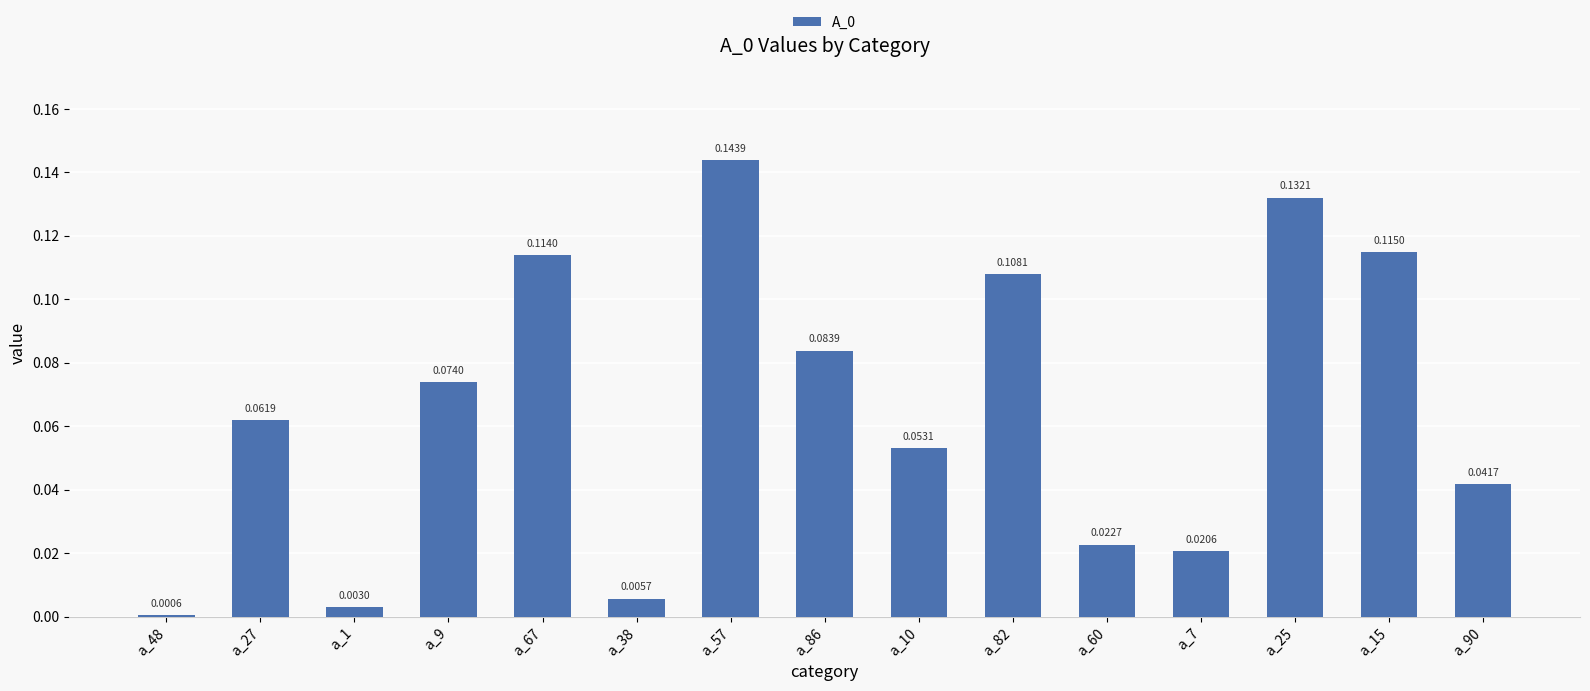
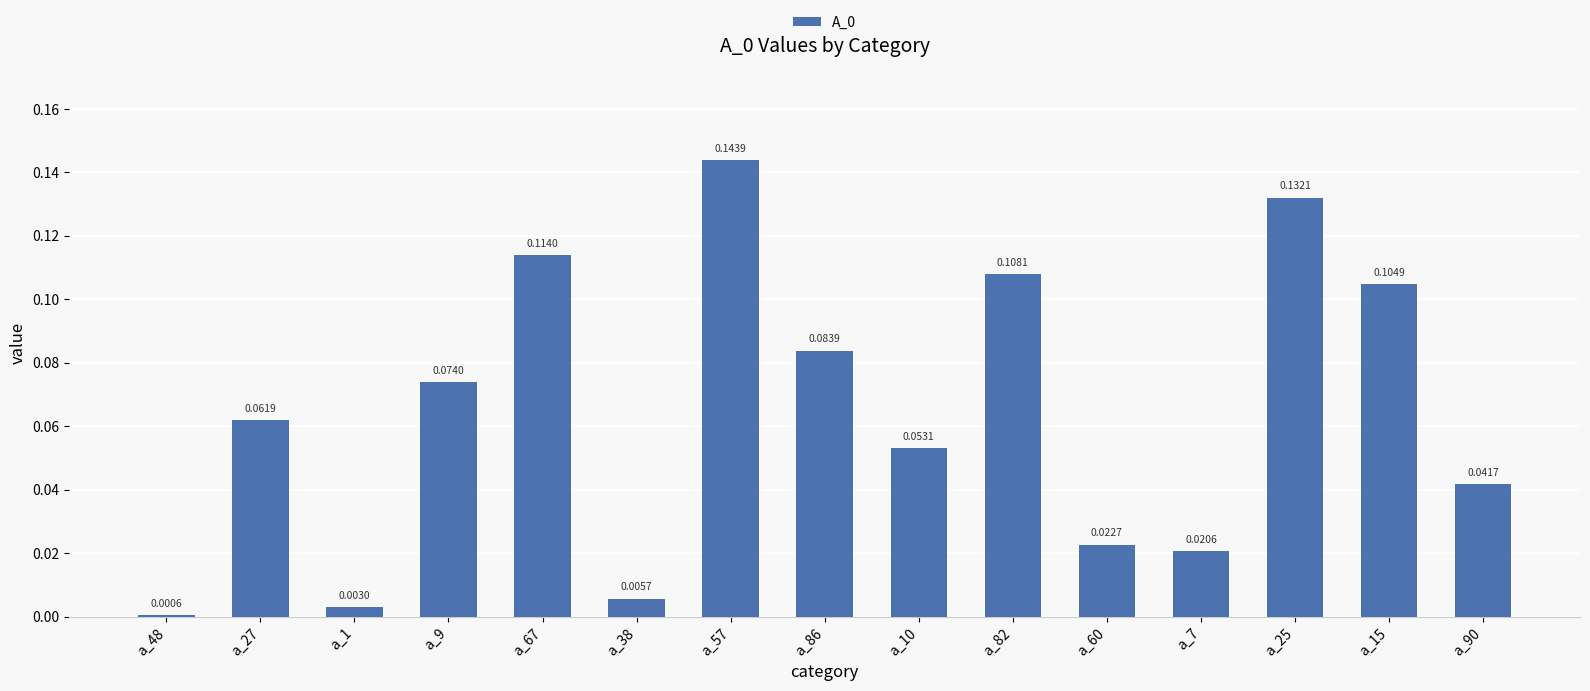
a_15: 0.1150 -> 0.1049
